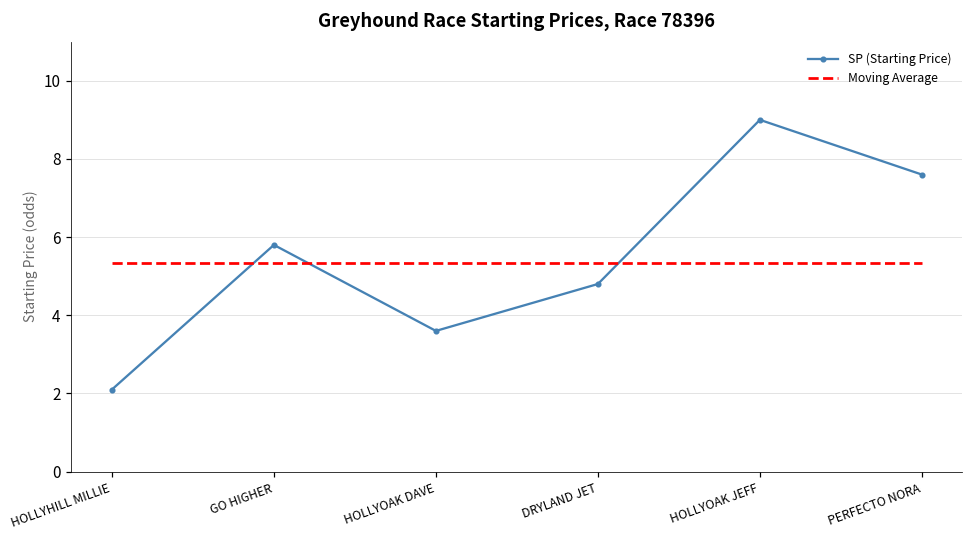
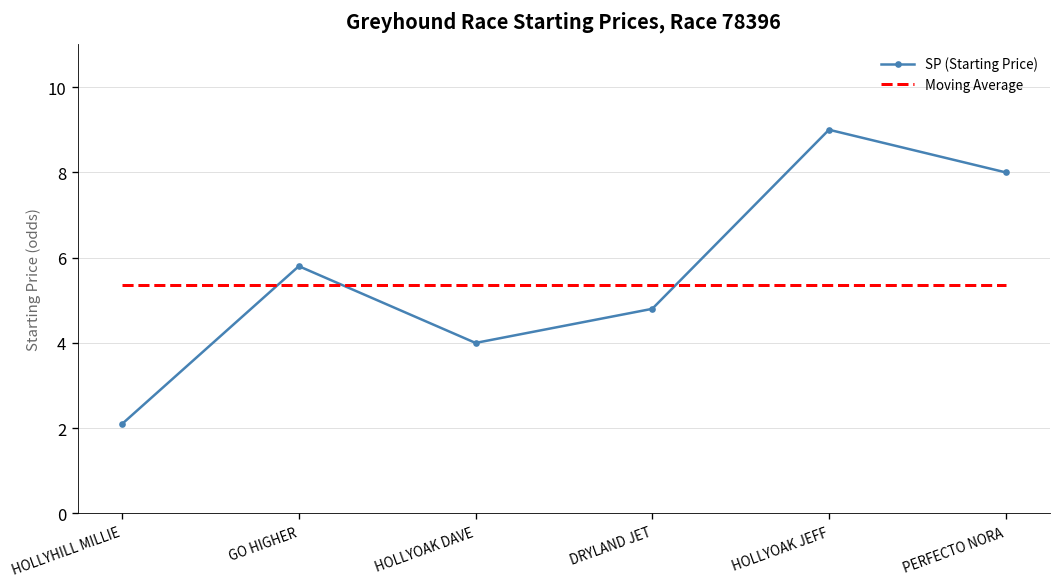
SP (Starting Price), HOLLYOAK DAVE: 3.6 -> 4.0
SP (Starting Price), PERFECTO NORA: 7.6 -> 8.0
